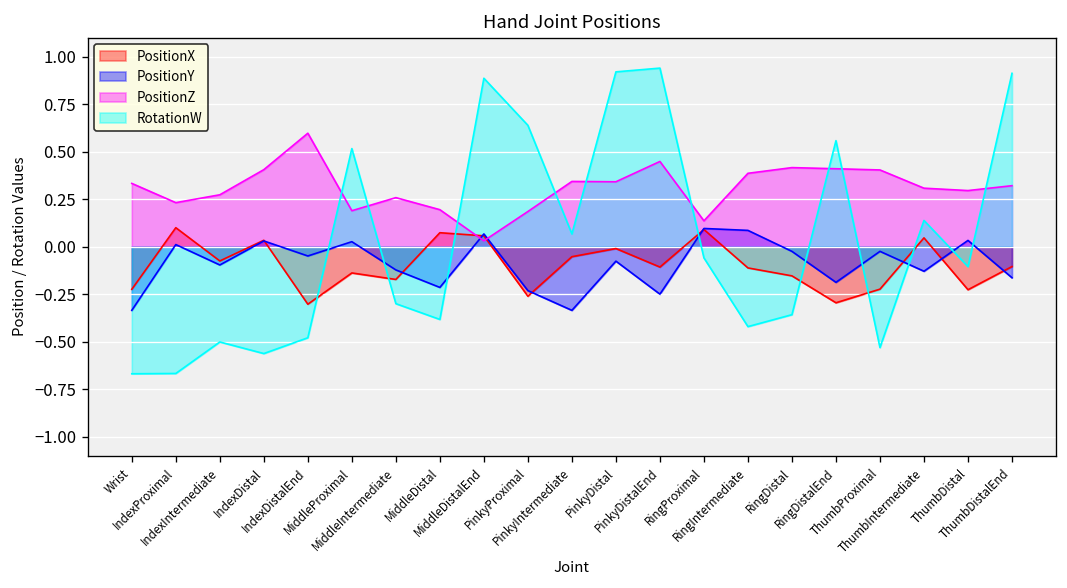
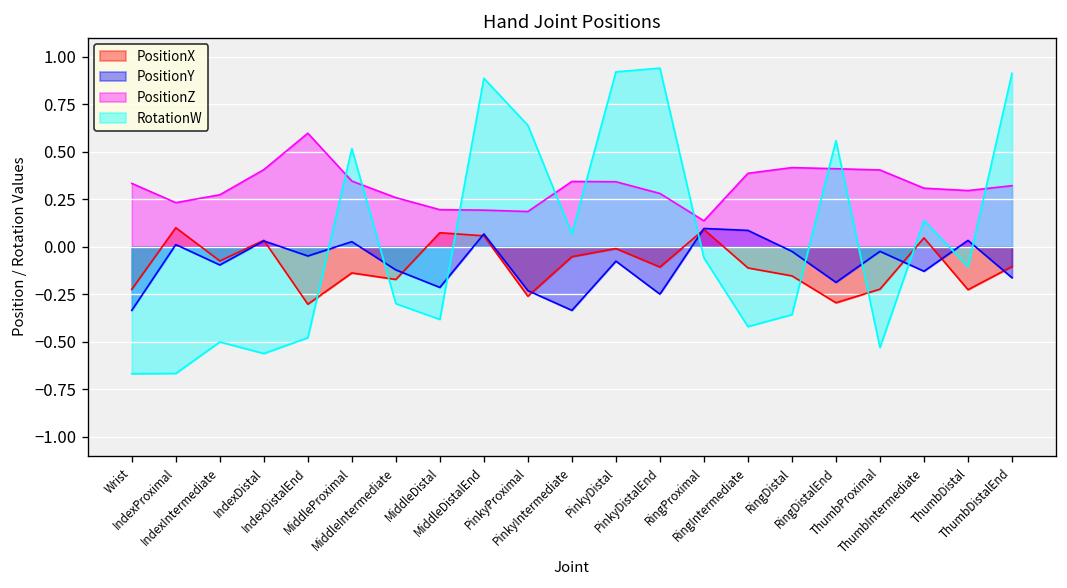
PositionZ, MiddleProximal: 0.19 -> 0.34
PositionZ, MiddleDistalEnd: 0.03 -> 0.19
PositionZ, PinkyDistalEnd: 0.45 -> 0.28
